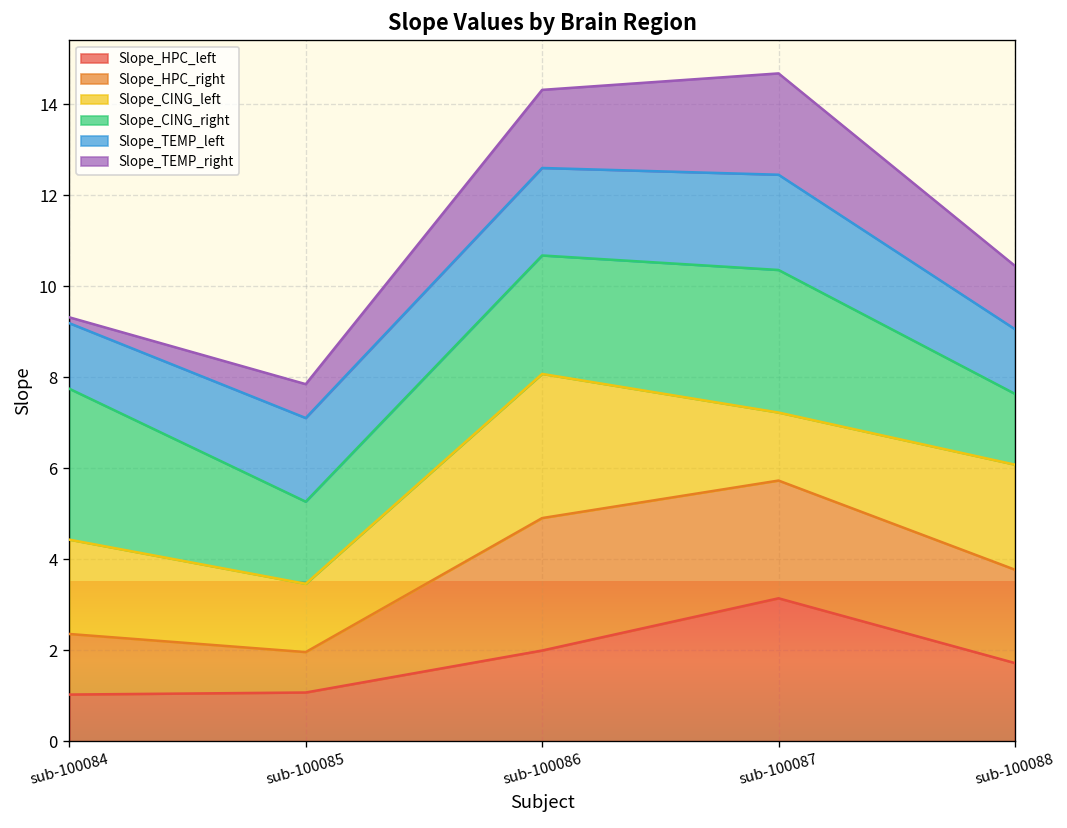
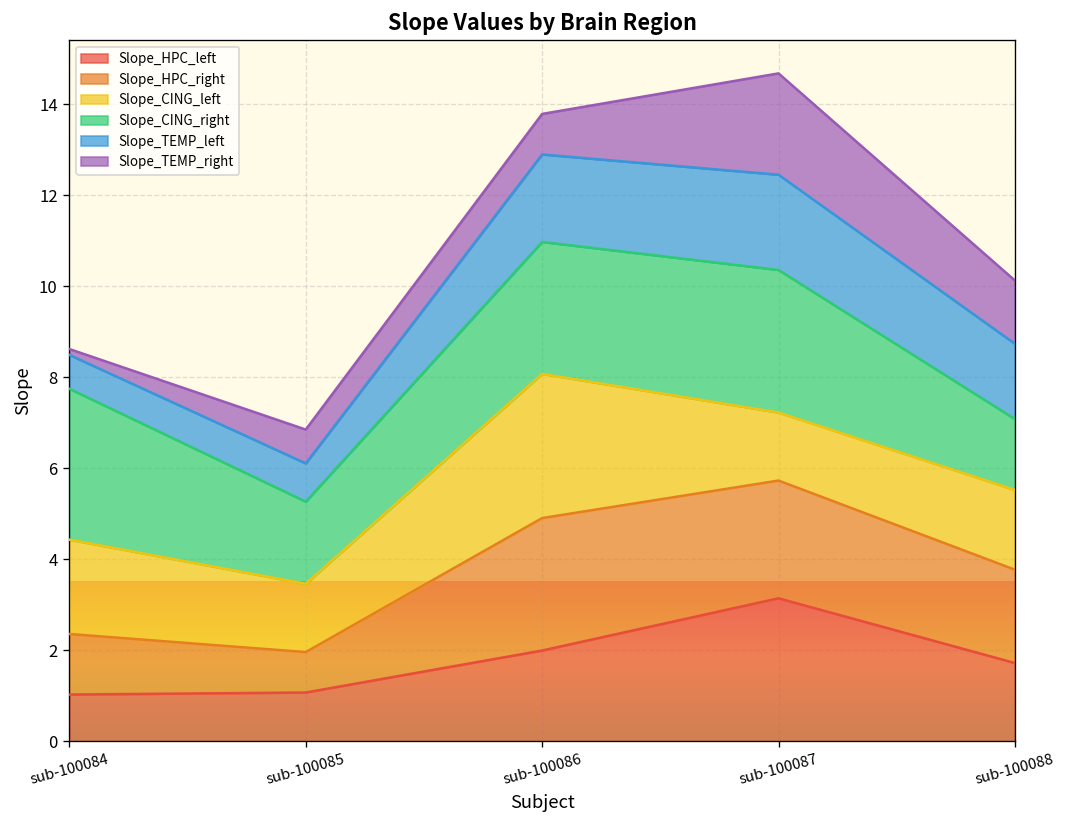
Slope_TEMP_left, sub-100084: 1.4 -> 0.7
Slope_TEMP_left, sub-100085: 1.8 -> 0.8
Slope_CING_right, sub-100086: 2.6 -> 2.9
Slope_TEMP_right, sub-100086: 1.7 -> 0.9
Slope_CING_left, sub-100088: 2.3 -> 1.8
Slope_TEMP_left, sub-100088: 1.4 -> 1.7
